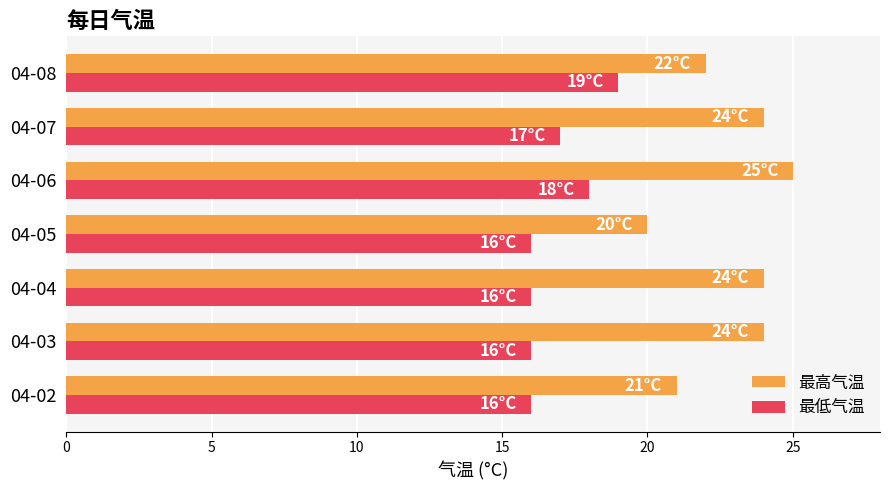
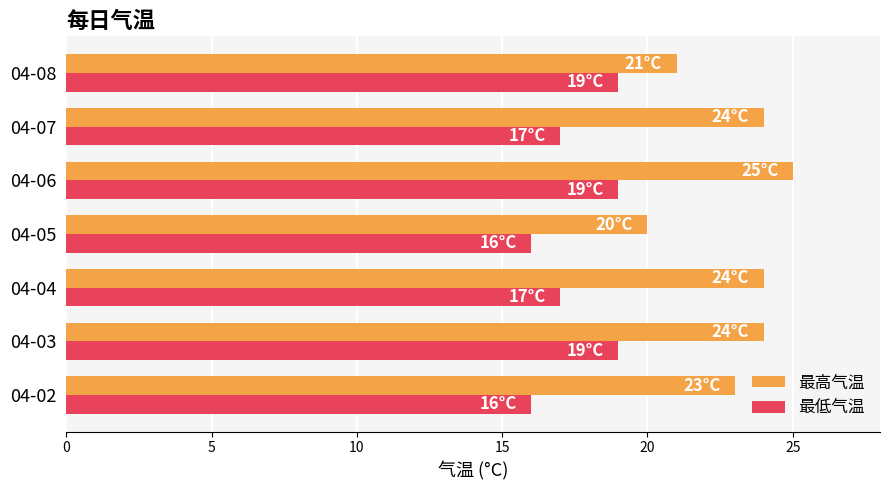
最高气温, 04-08: 22°C -> 21°C
最低气温, 04-06: 18°C -> 19°C
最低气温, 04-04: 16°C -> 17°C
最低气温, 04-03: 16°C -> 19°C
最高气温, 04-02: 21°C -> 23°C
